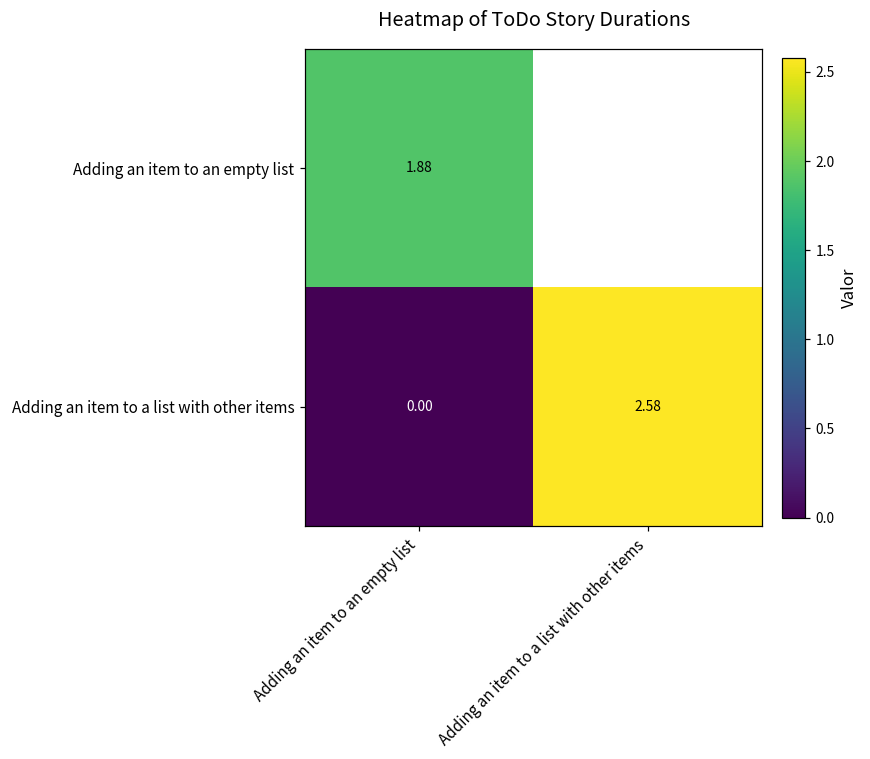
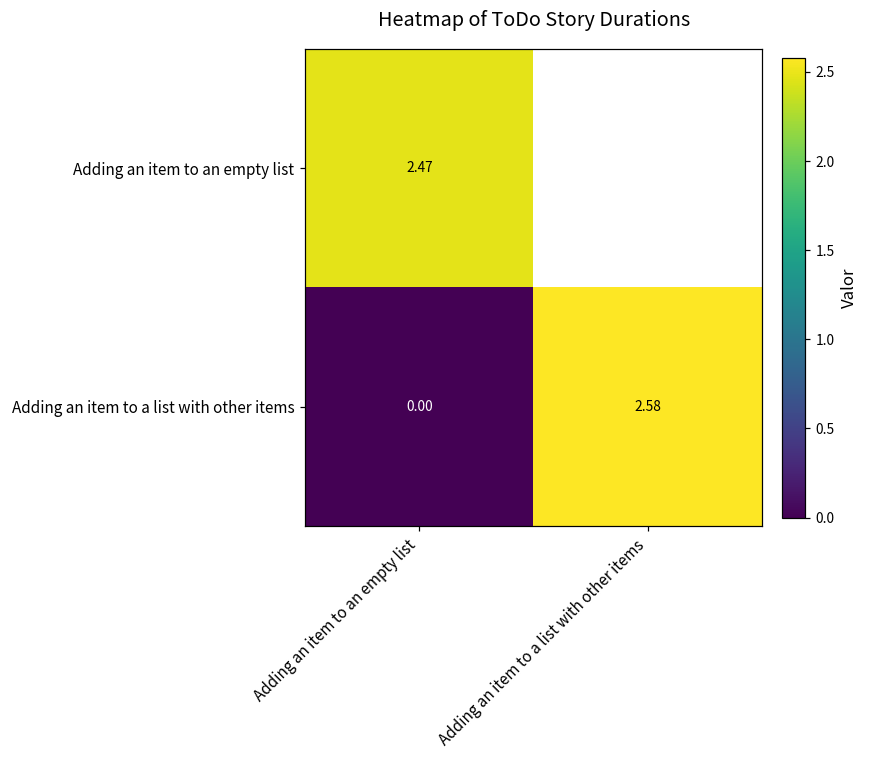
Adding an item to an empty list, Adding an item to an empty list: 1.88 -> 2.47
